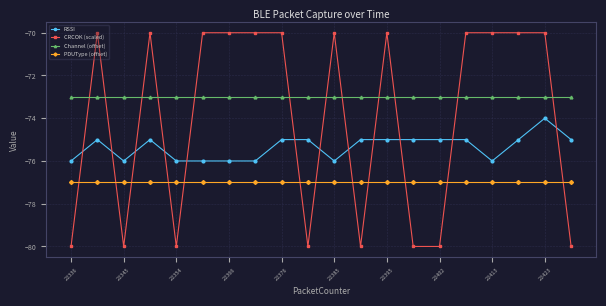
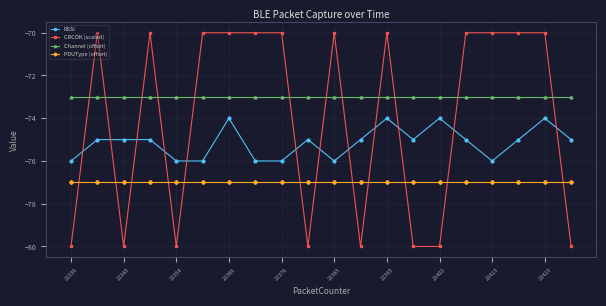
RSSI, 22345: -76 -> -75
RSSI, 22366: -76 -> -74
RSSI, 22376: -75 -> -76
RSSI, 22395: -75 -> -74
RSSI, 22402: -75 -> -74
